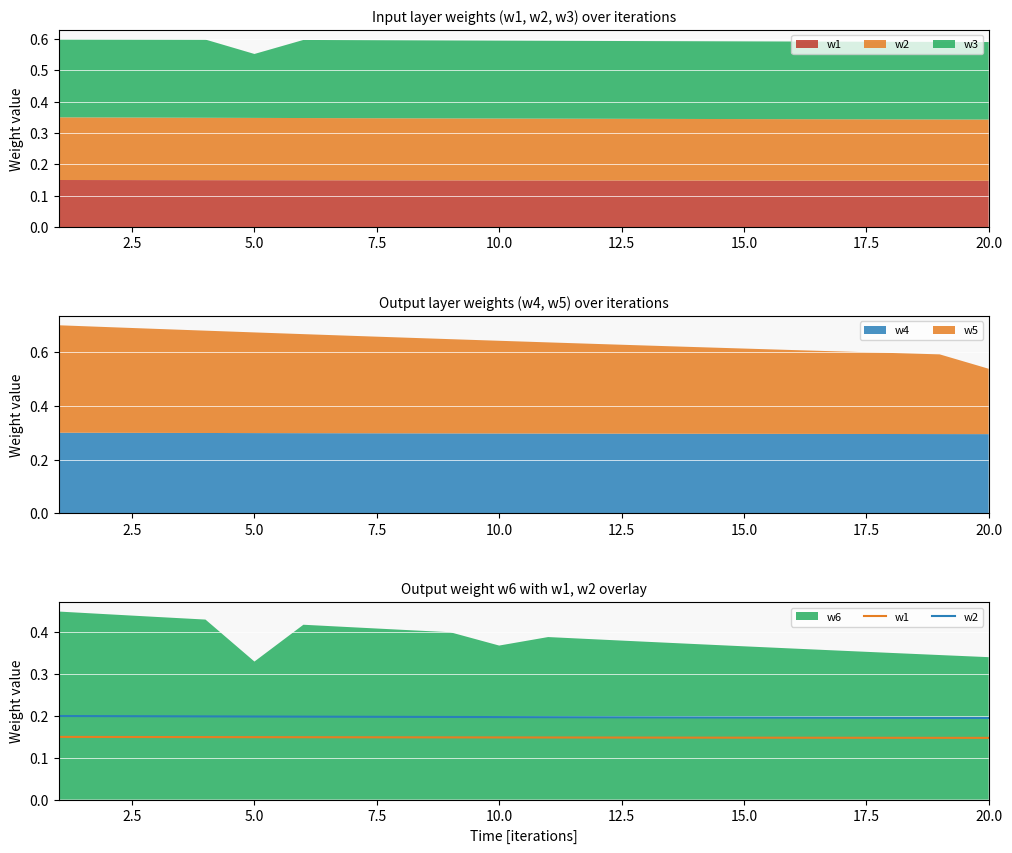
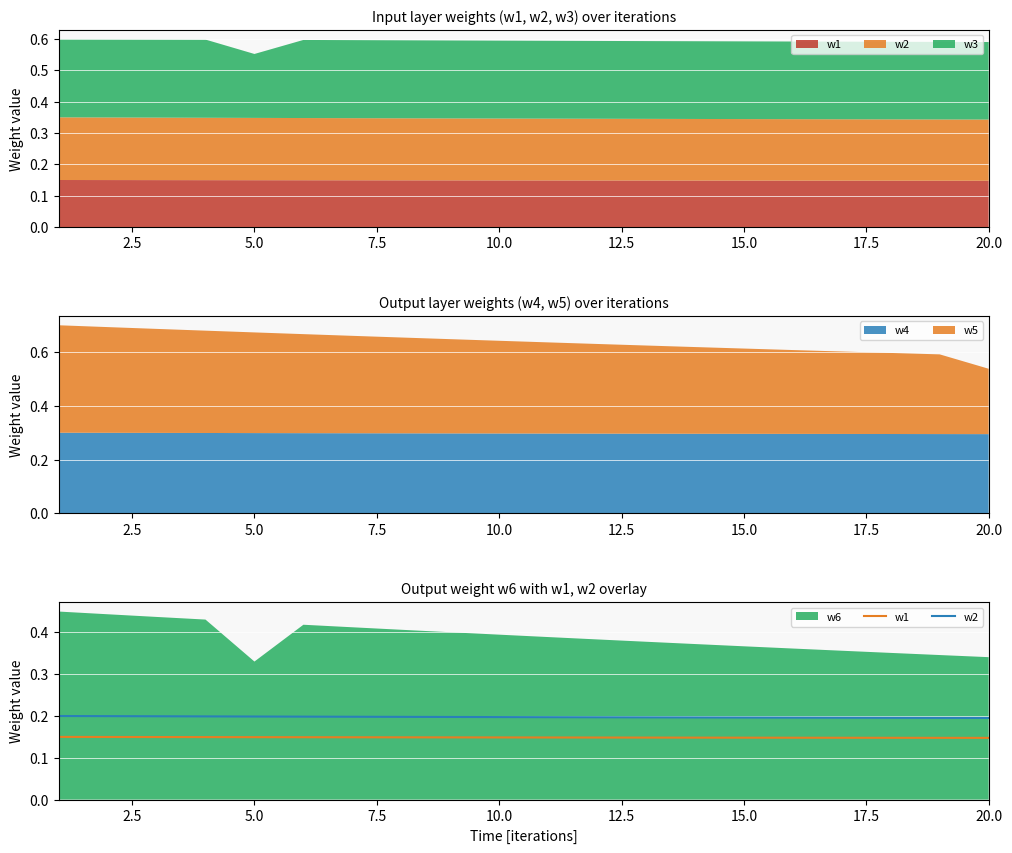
Output weight w6 with w1, w2 overlay, w6, 10.0: 0.37 -> 0.39
